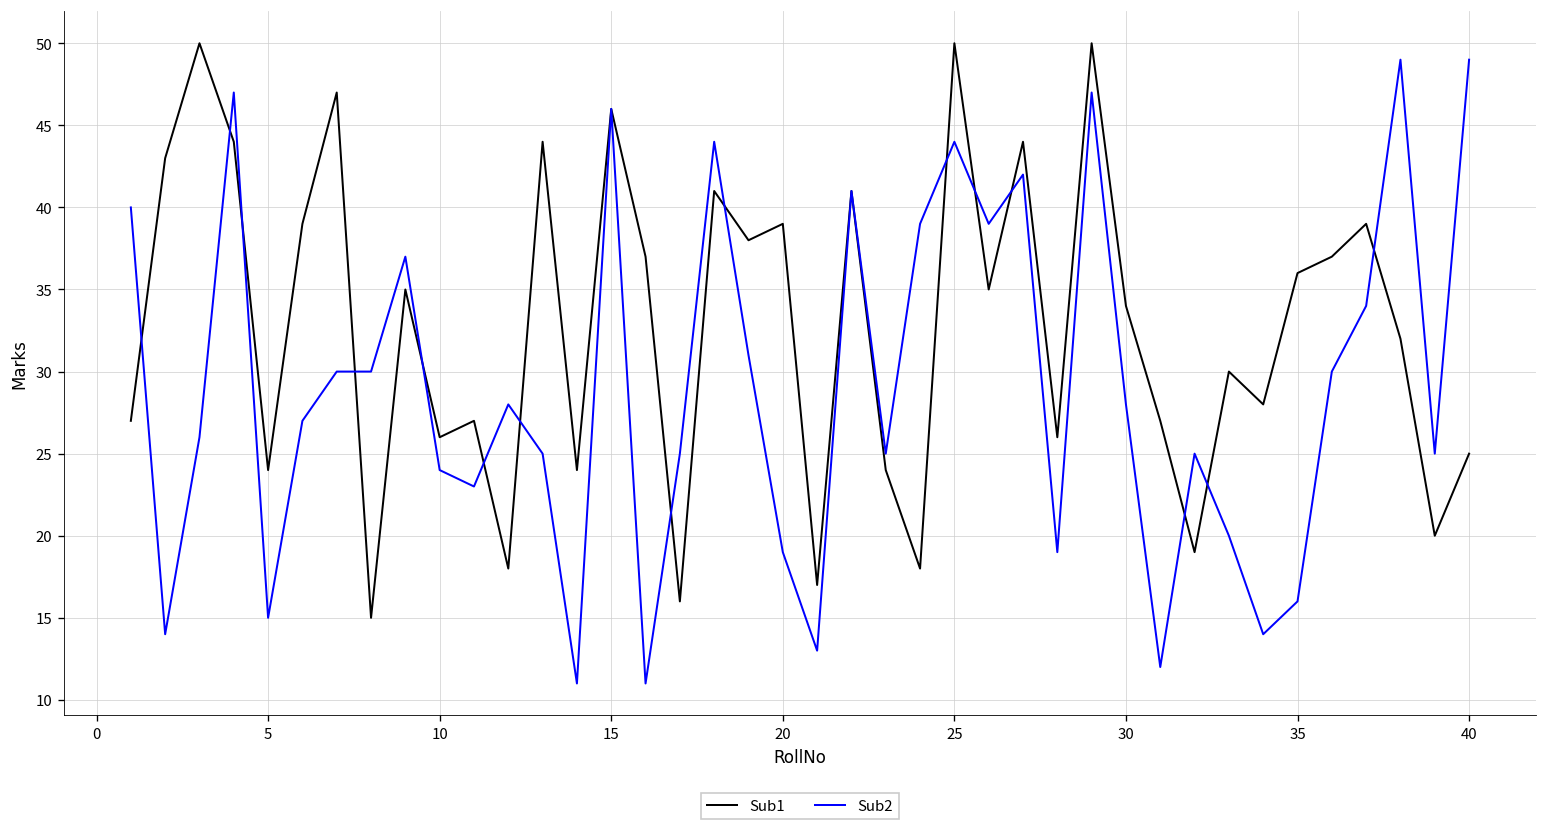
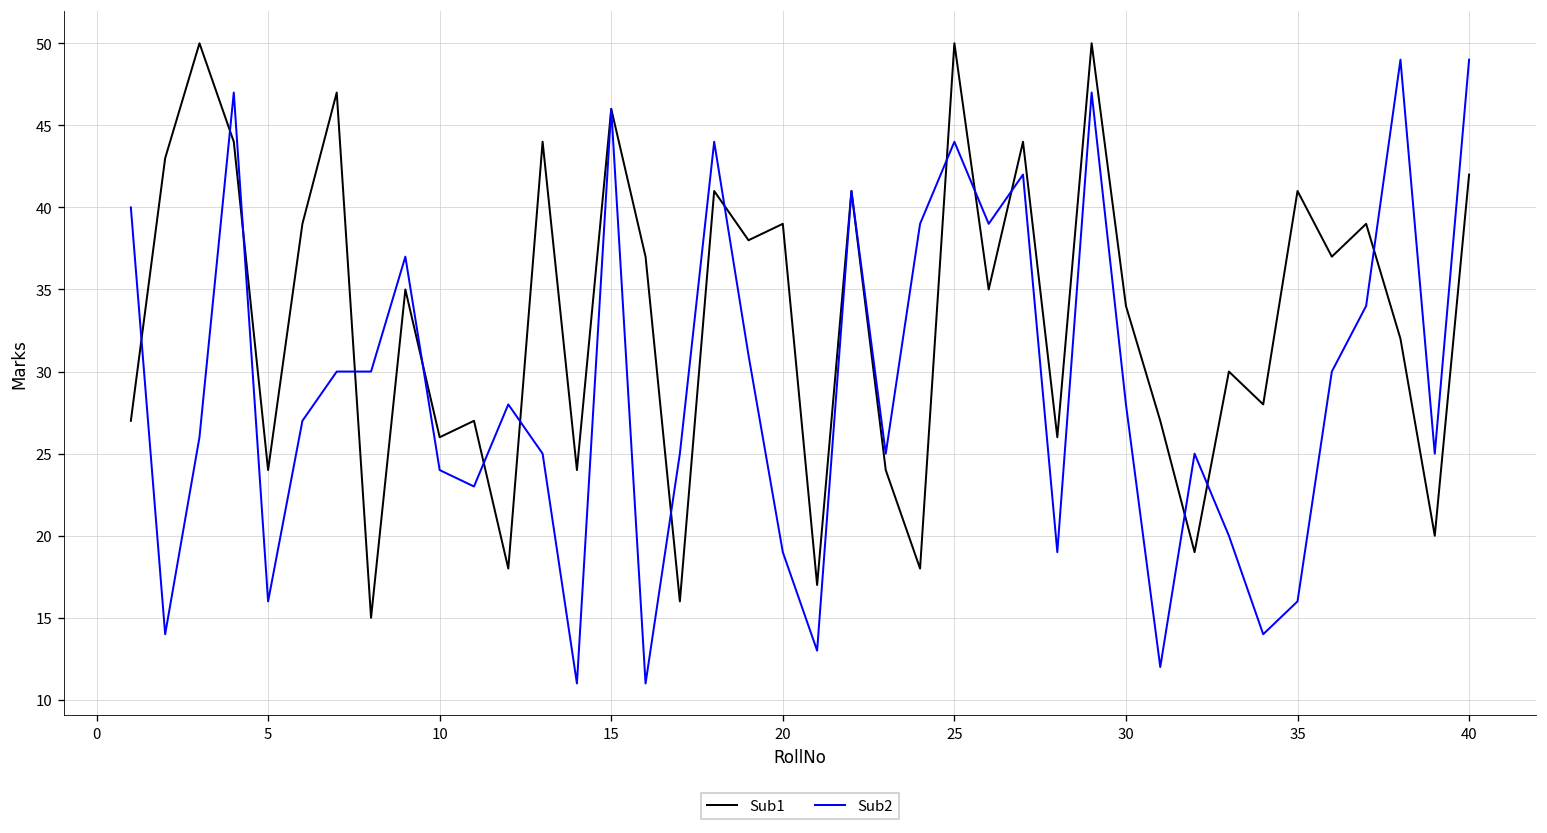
Sub2, 5: 15 -> 16
Sub1, 35: 36 -> 41
Sub1, 40: 25 -> 42
